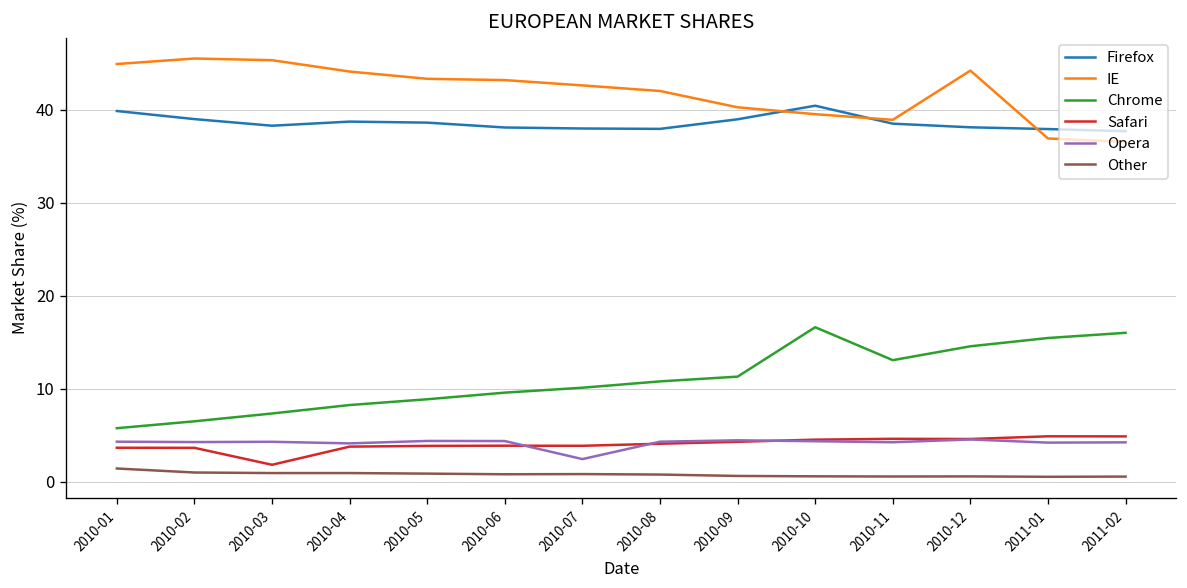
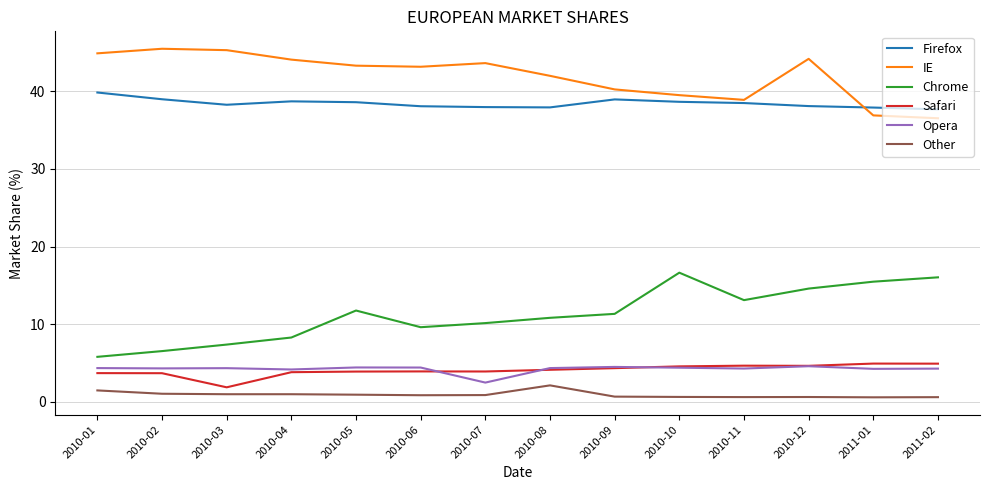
Chrome, 2010-05: 9 -> 12
IE, 2010-07: 43 -> 44
Other, 2010-08: 1 -> 2
Firefox, 2010-10: 40 -> 39
